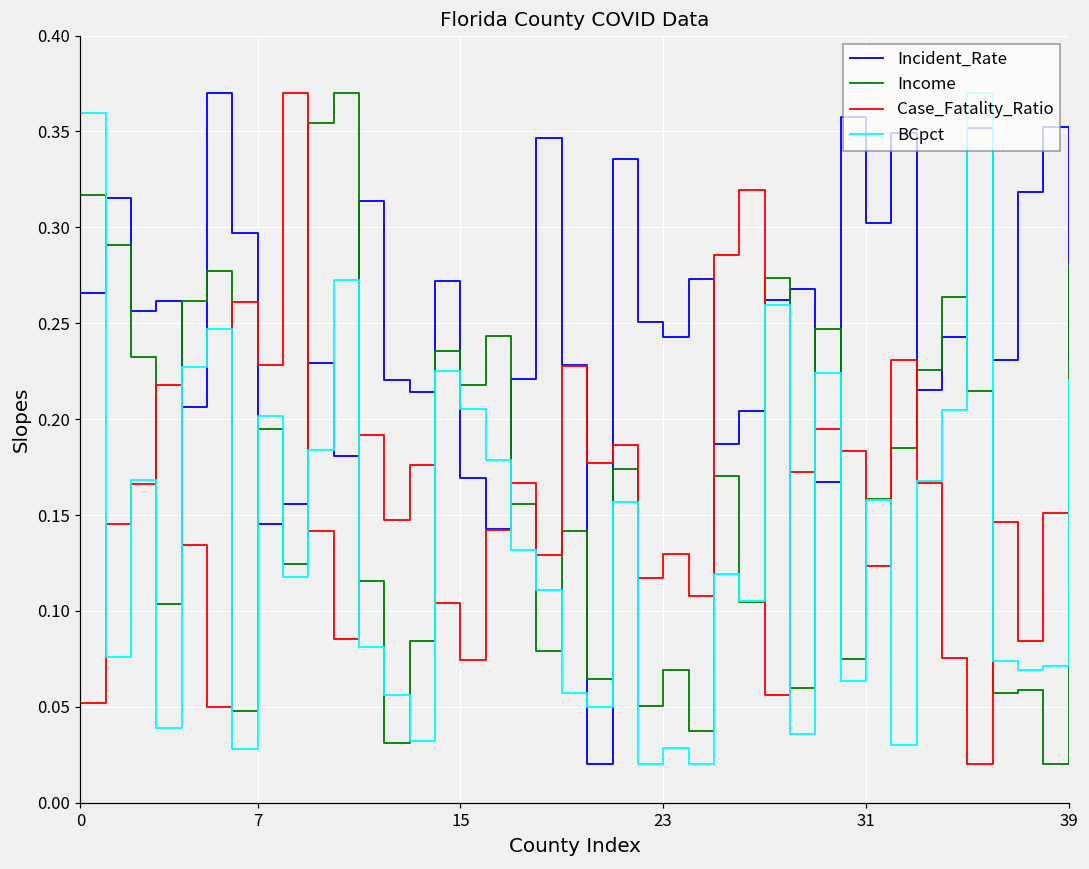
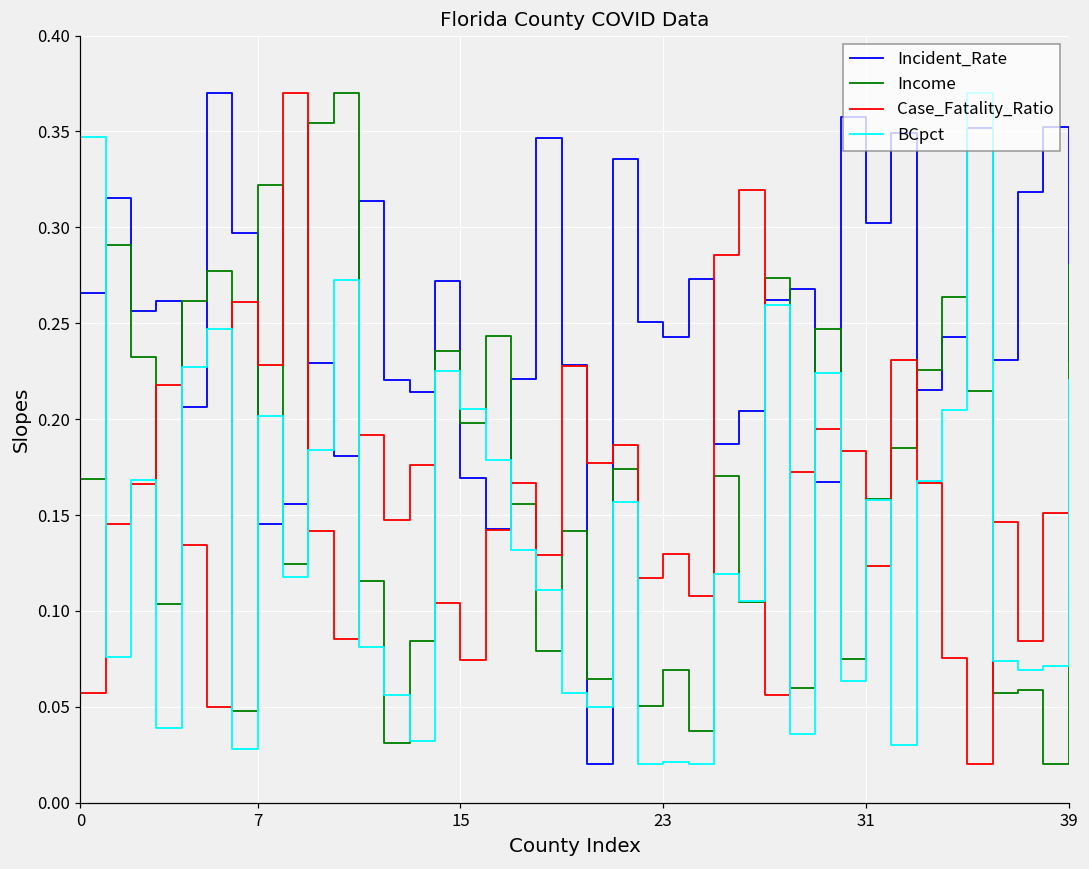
Income, 0: 0.317 -> 0.169
Case_Fatality_Ratio, 0: 0.052 -> 0.057
BCpct, 0: 0.360 -> 0.347
Income, 7: 0.195 -> 0.322
Income, 15: 0.218 -> 0.198
BCpct, 23: 0.028 -> 0.021
